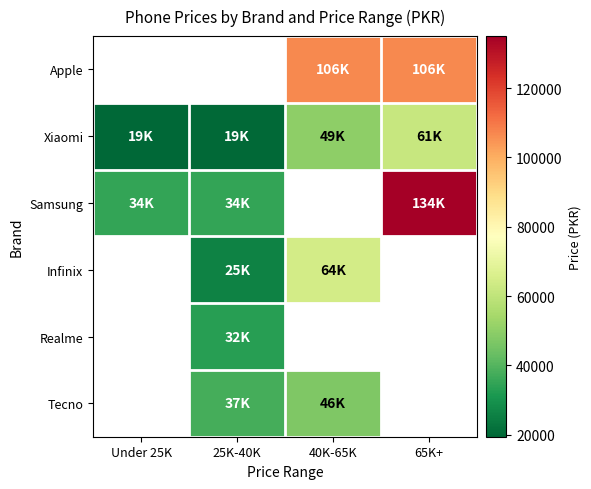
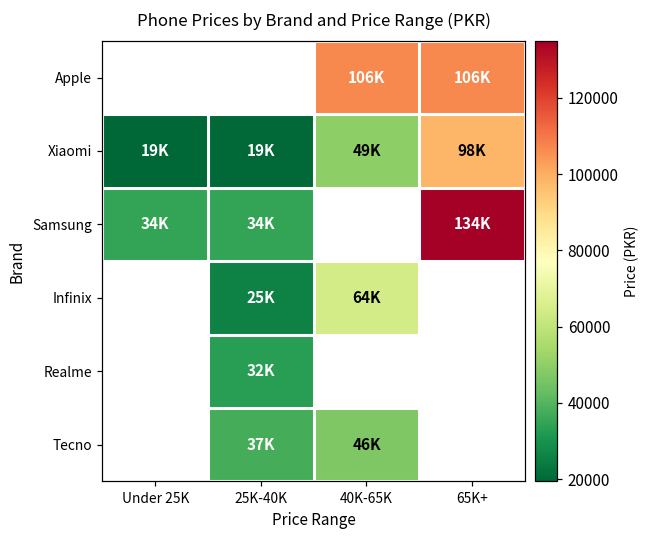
Xiaomi, 65K+: 61K -> 98K
